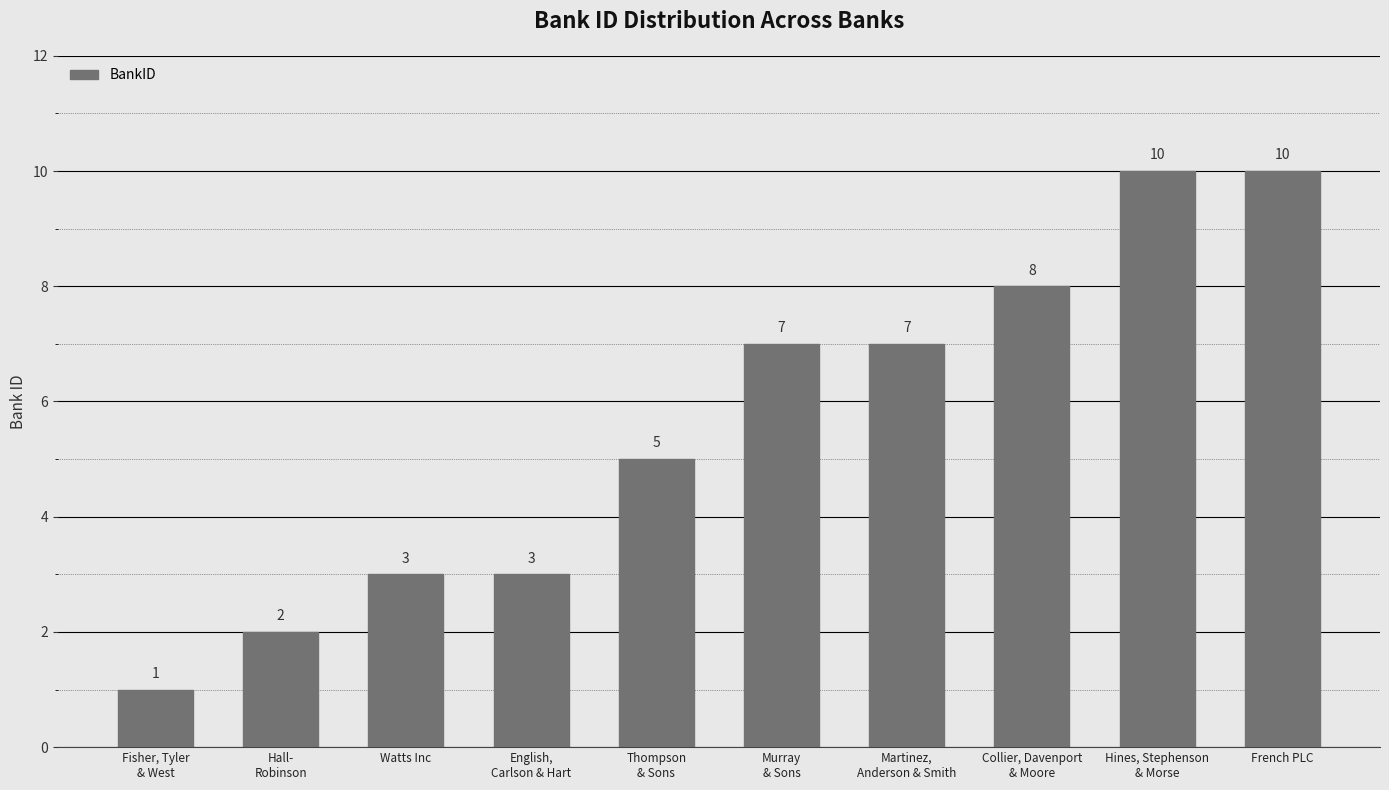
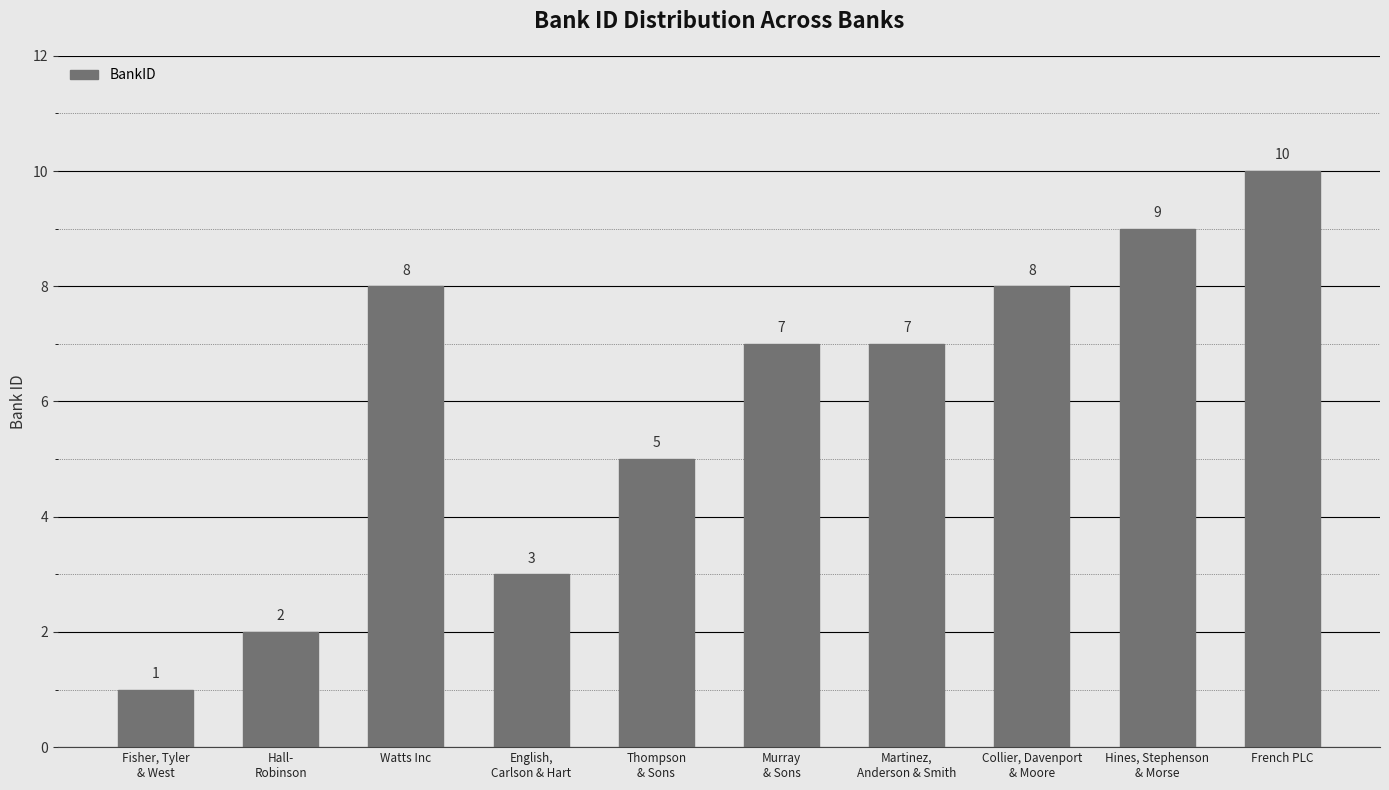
Watts Inc: 3 -> 8
Hines, Stephenson & Morse: 10 -> 9
